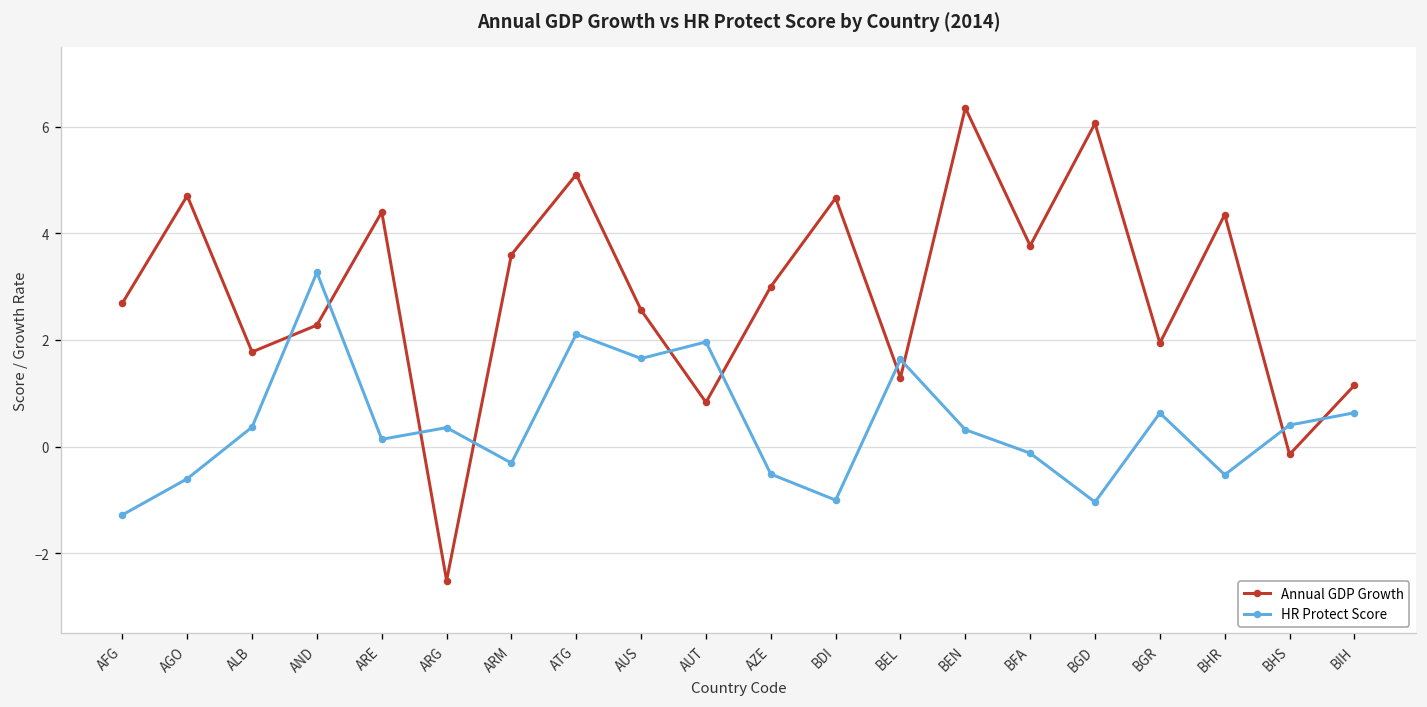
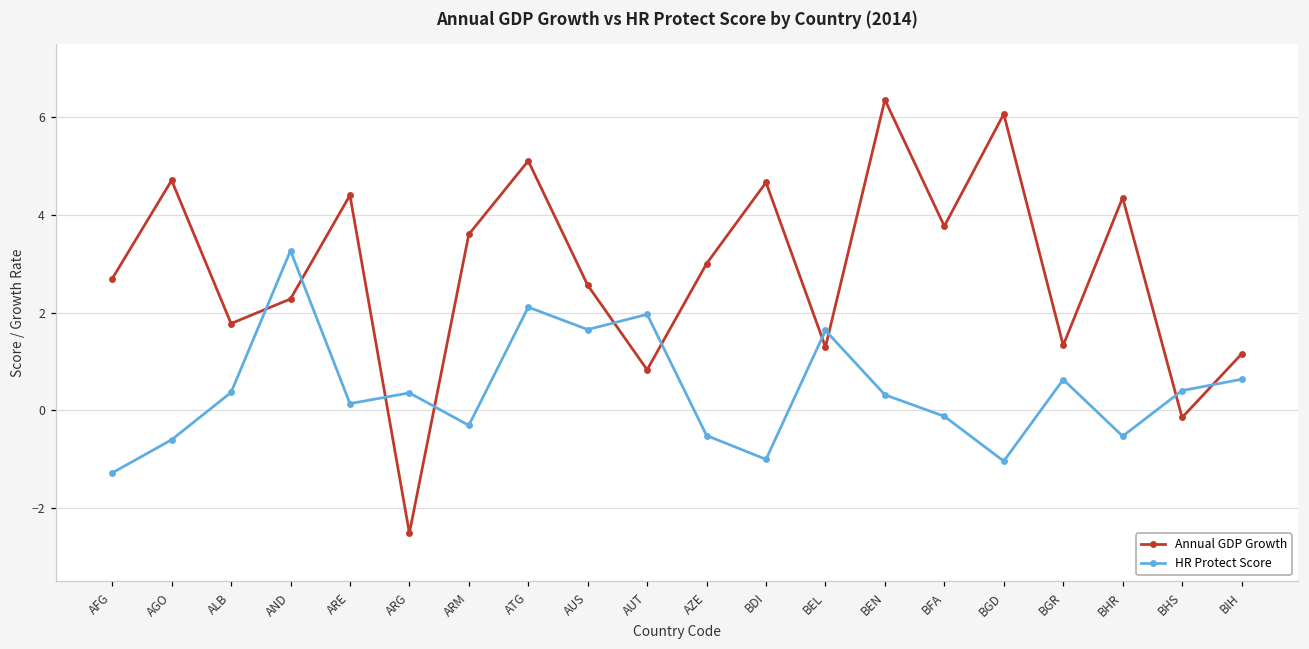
Annual GDP Growth, BGR: 1.9 -> 1.3
